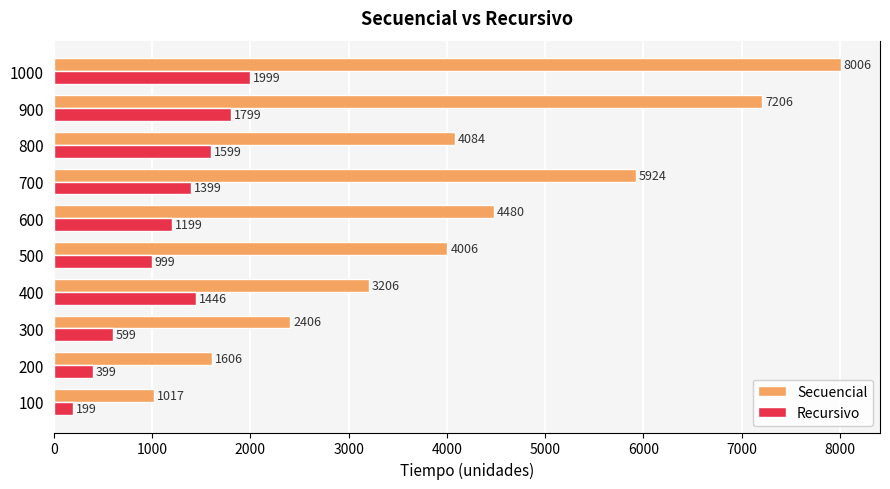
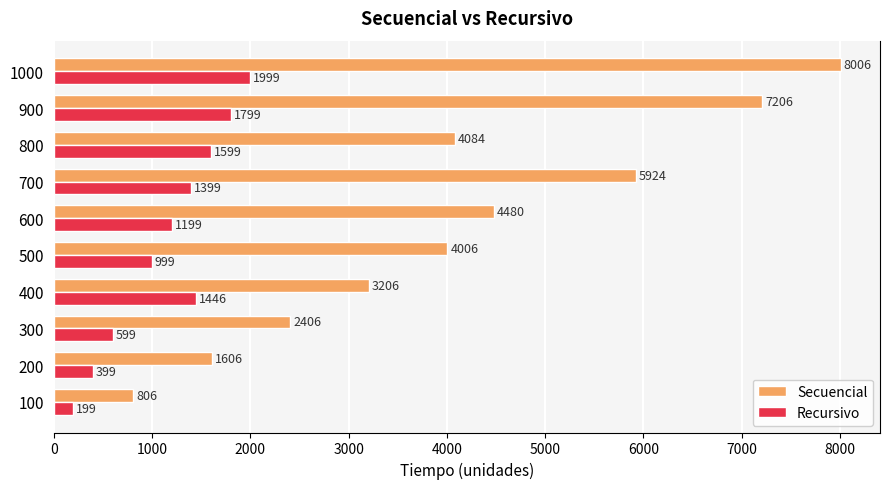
Secuencial, 100: 1017 -> 806
